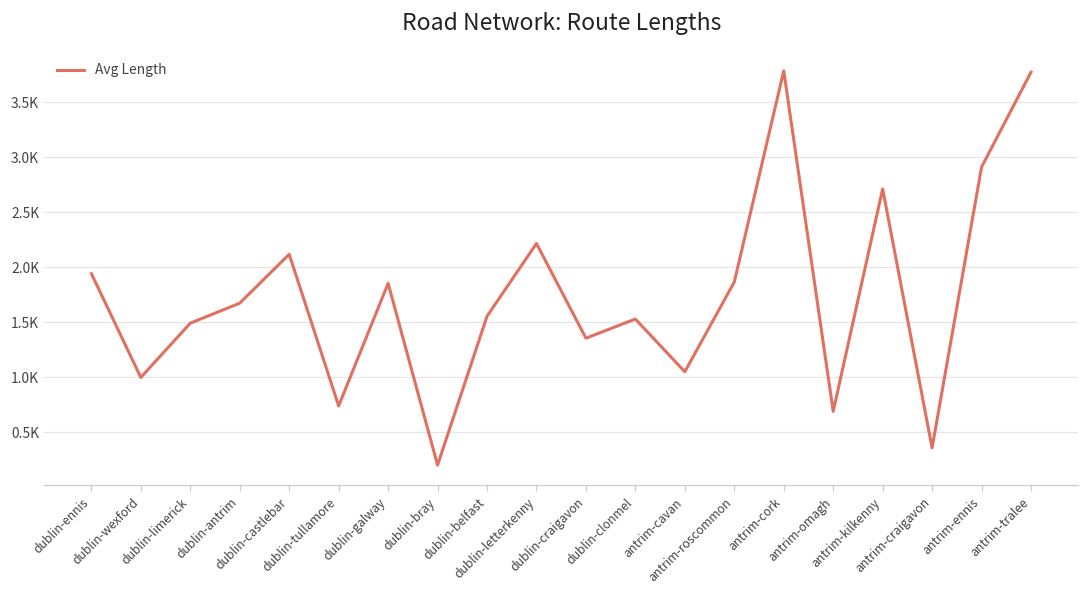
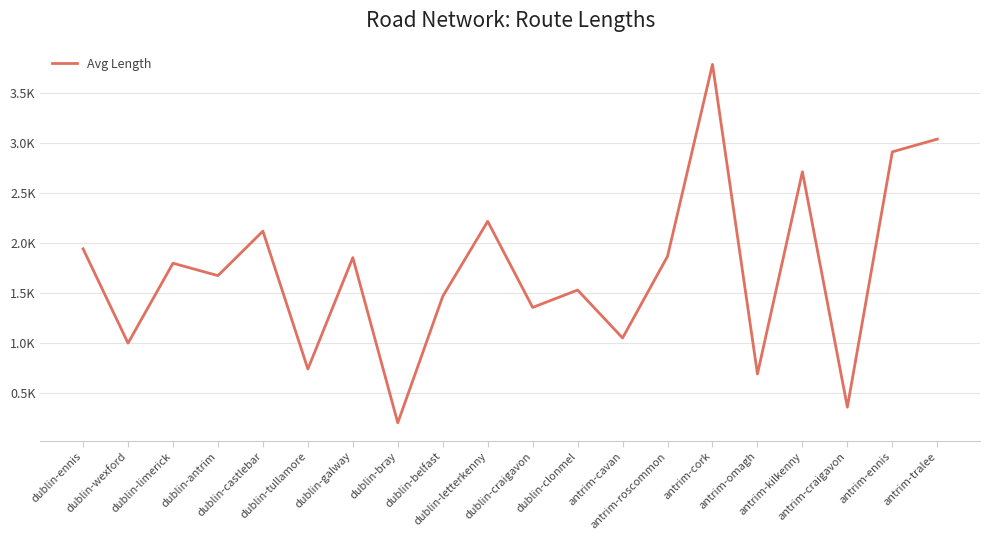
dublin-limerick: 1500 -> 1800
dublin-belfast: 1600 -> 1500
antrim-tralee: 3800 -> 3000
